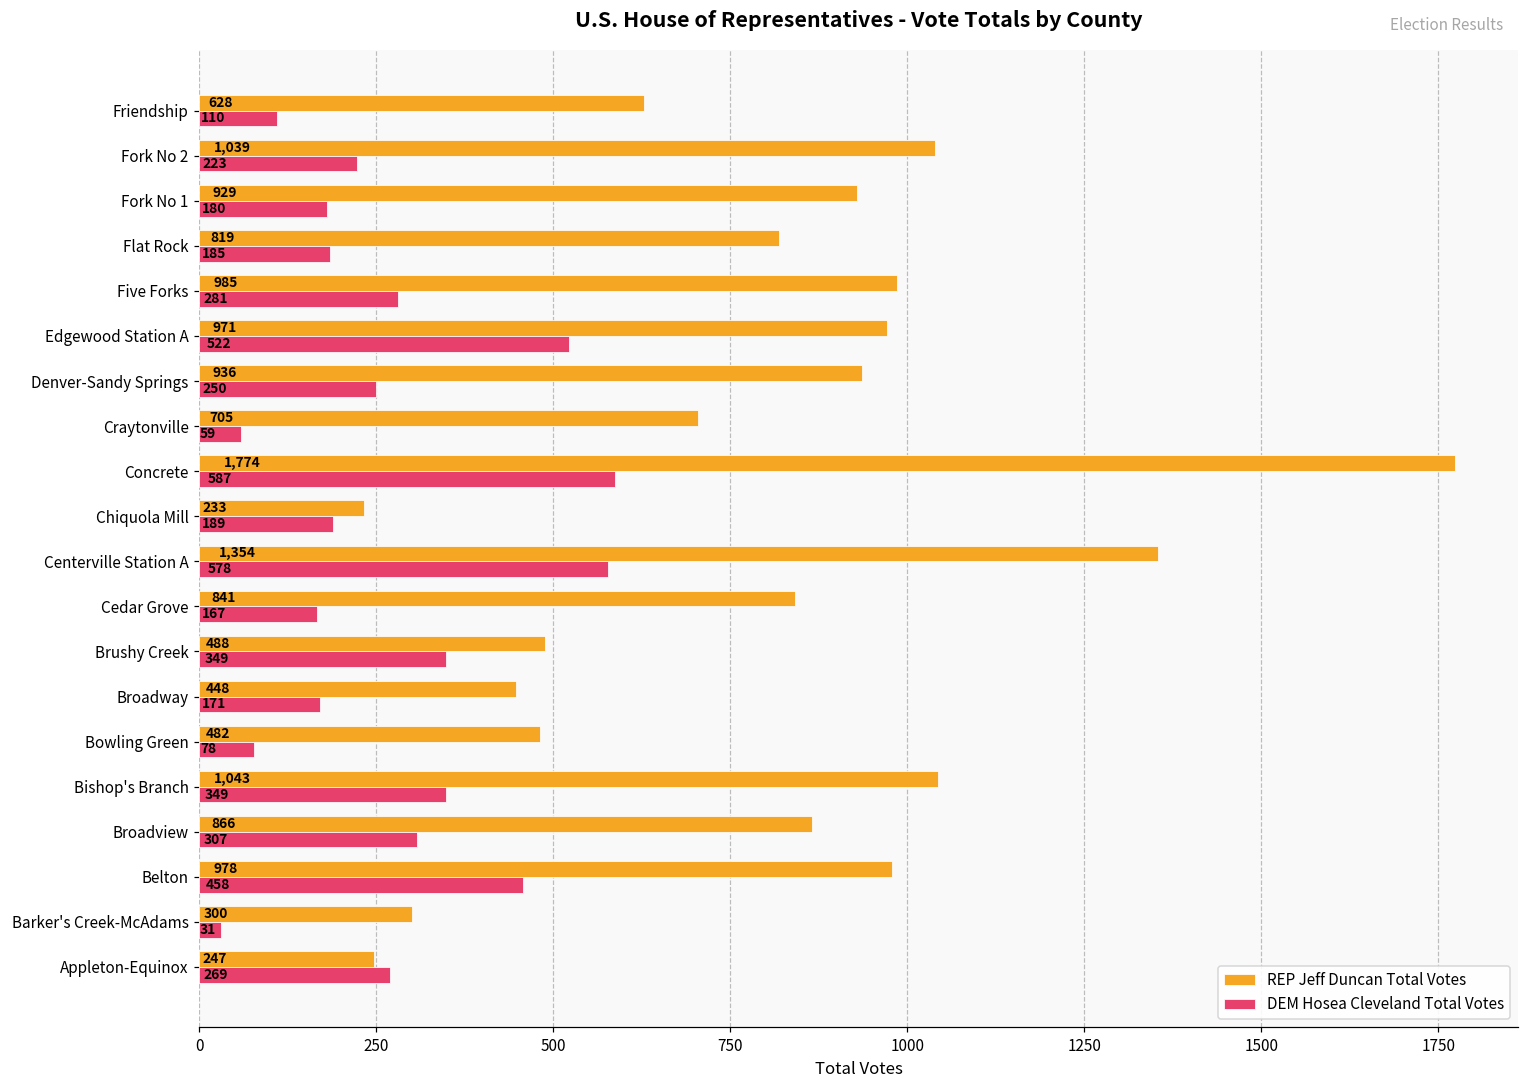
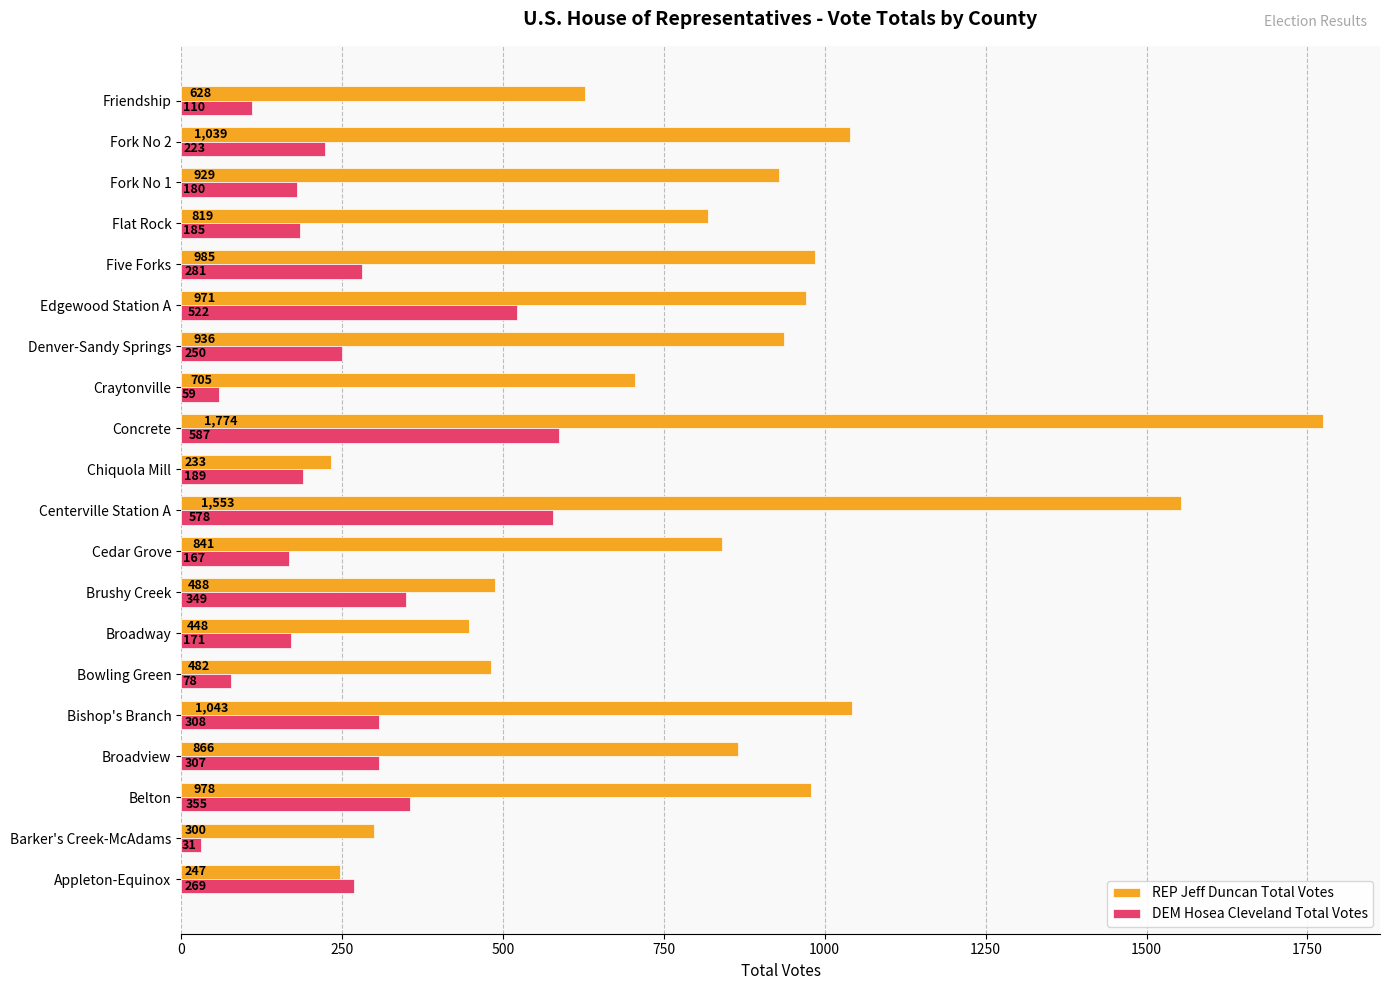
REP Jeff Duncan Total Votes, Centerville Station A: 1,354 -> 1,553
DEM Hosea Cleveland Total Votes, Bishop's Branch: 349 -> 308
DEM Hosea Cleveland Total Votes, Belton: 458 -> 355
